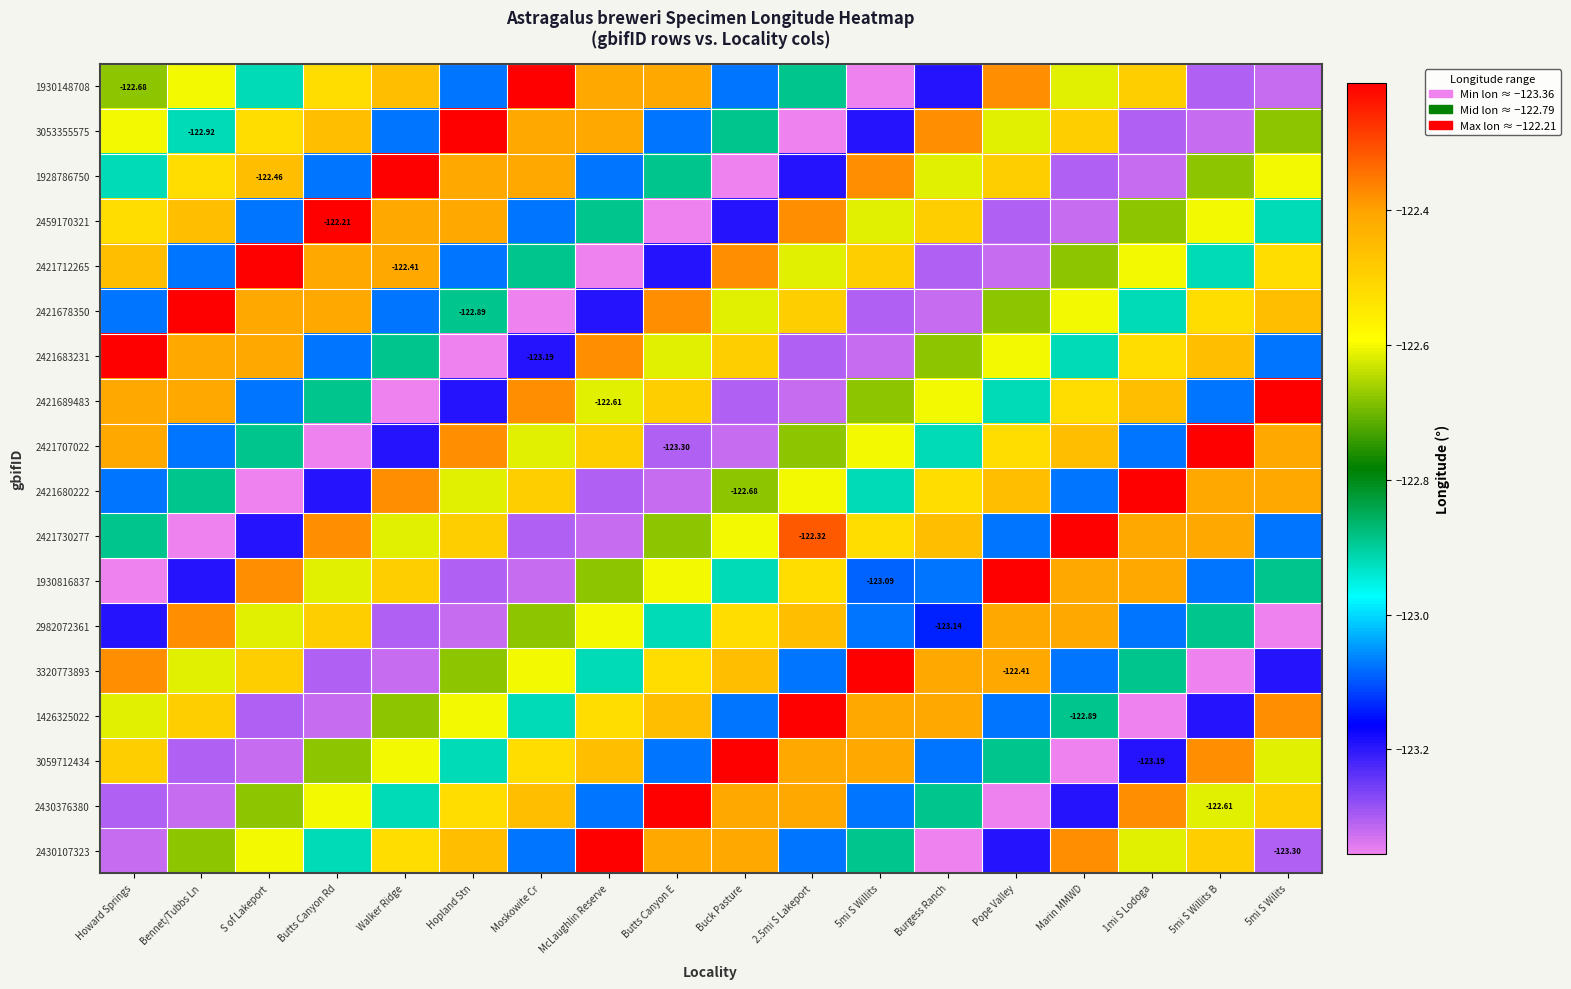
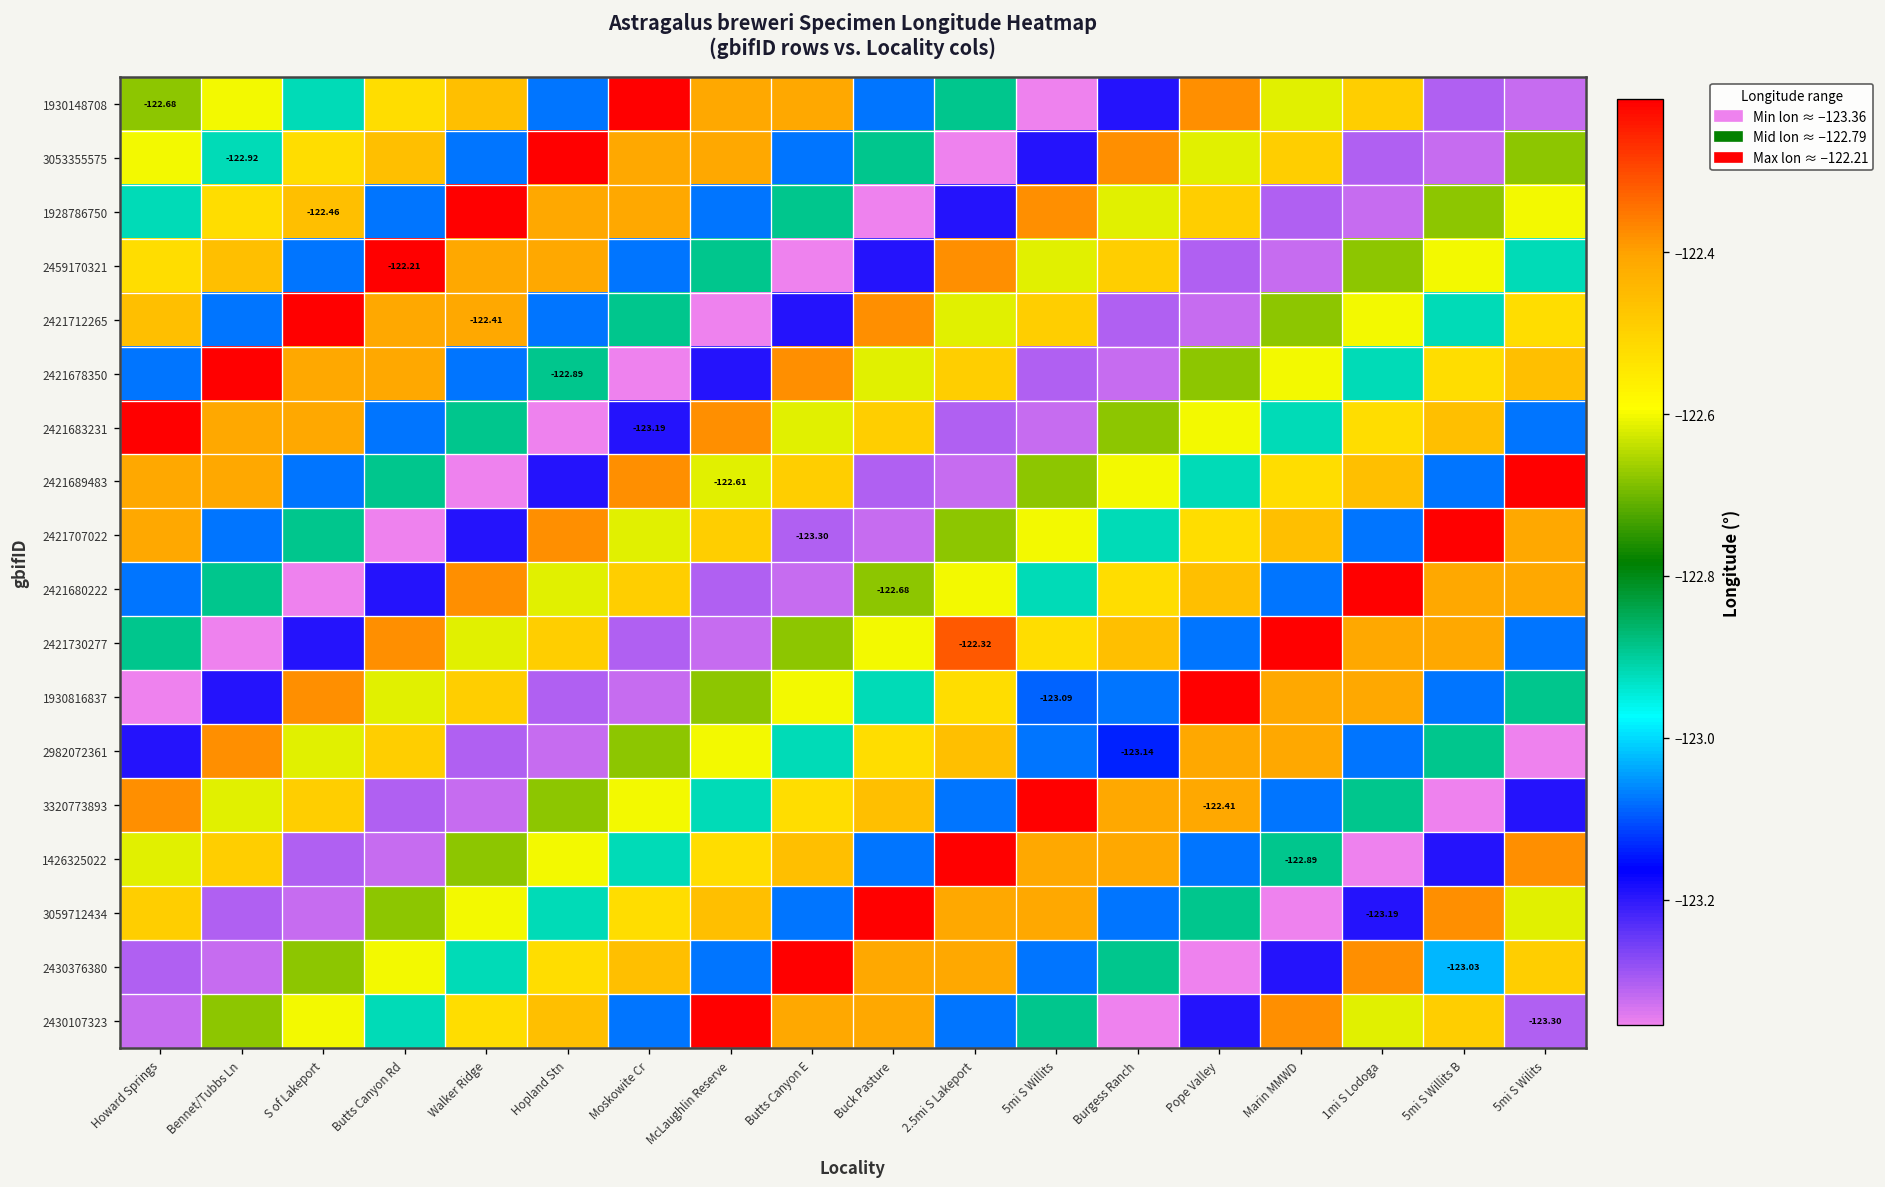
2430376380, 5mi S Willits B: -122.61 -> -123.03
